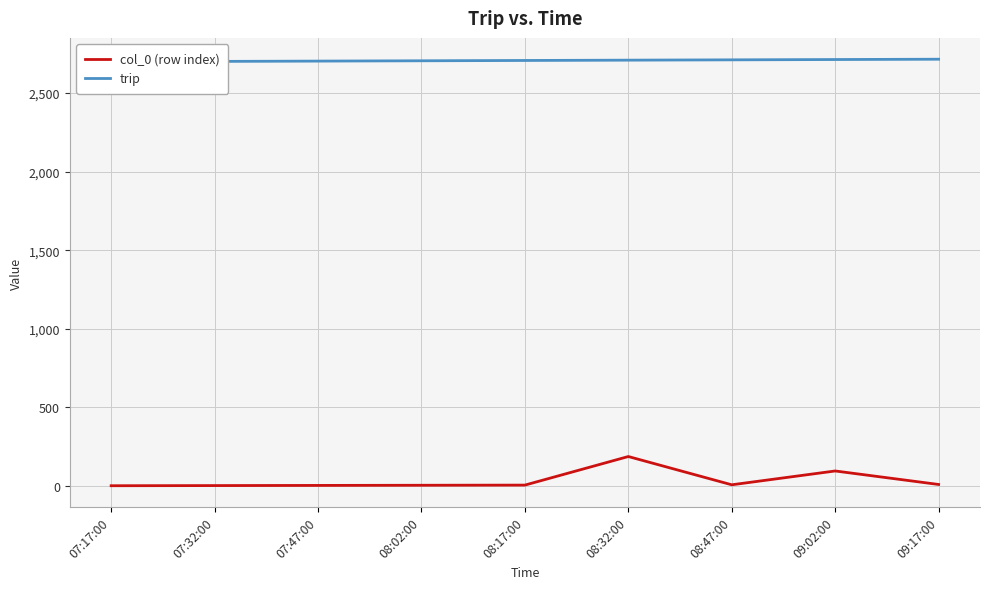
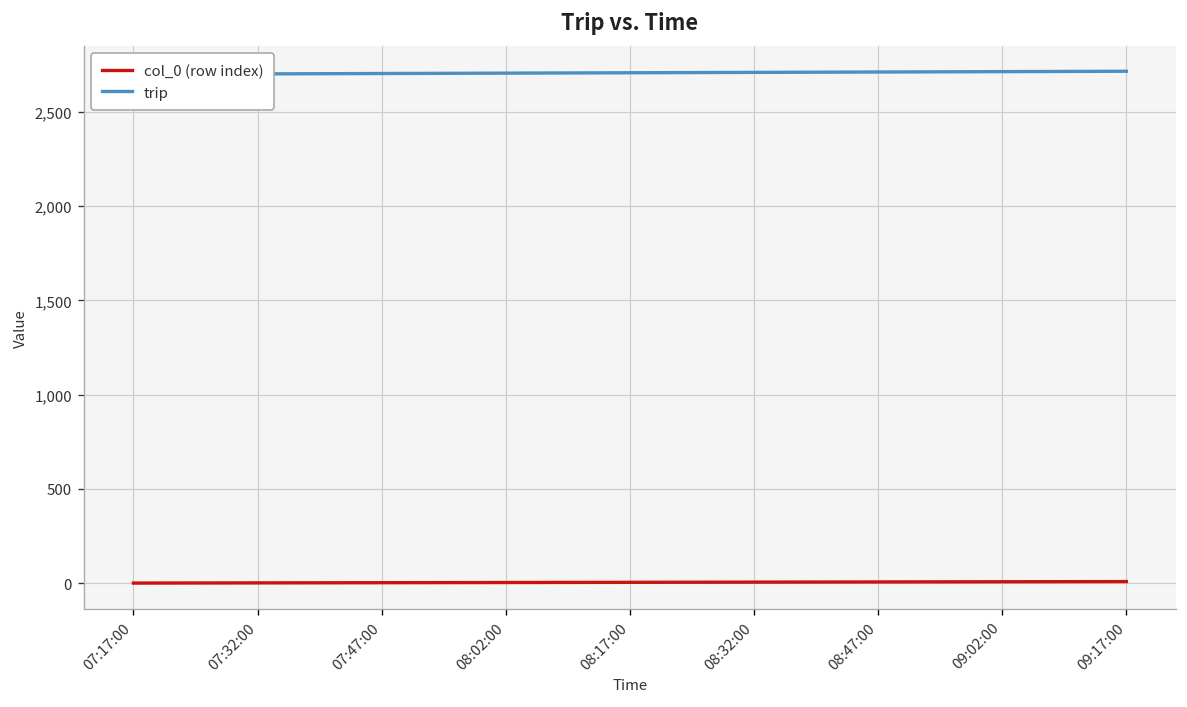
col_0 (row index), 08:32:00: 190 -> 10
col_0 (row index), 09:02:00: 90 -> 10
